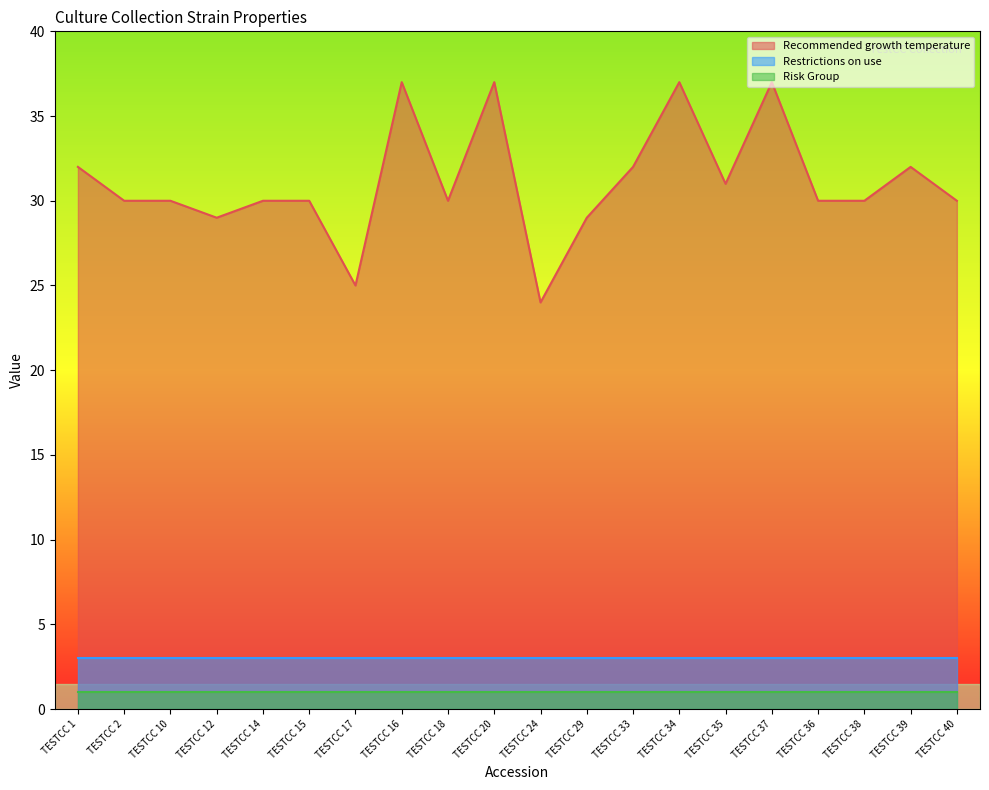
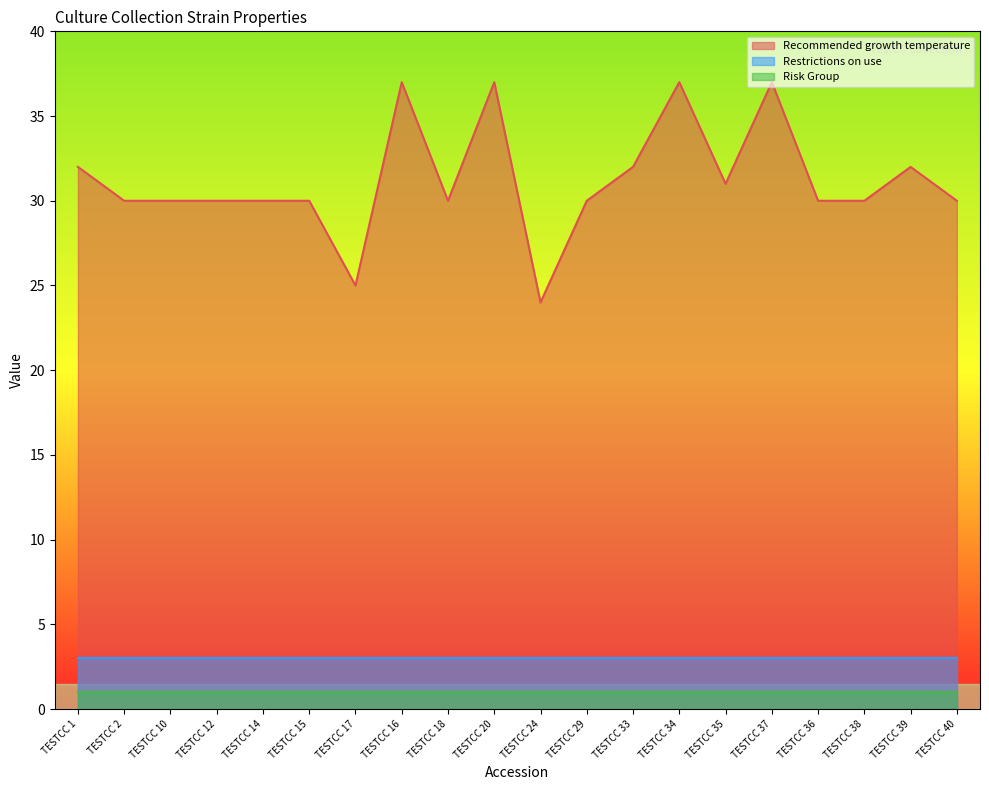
Recommended growth temperature, TESTCC 12: 29 -> 30
Recommended growth temperature, TESTCC 29: 29 -> 30
